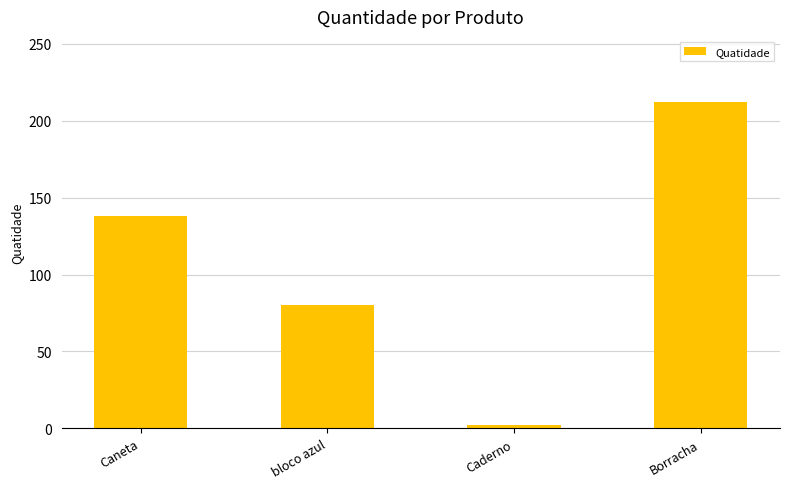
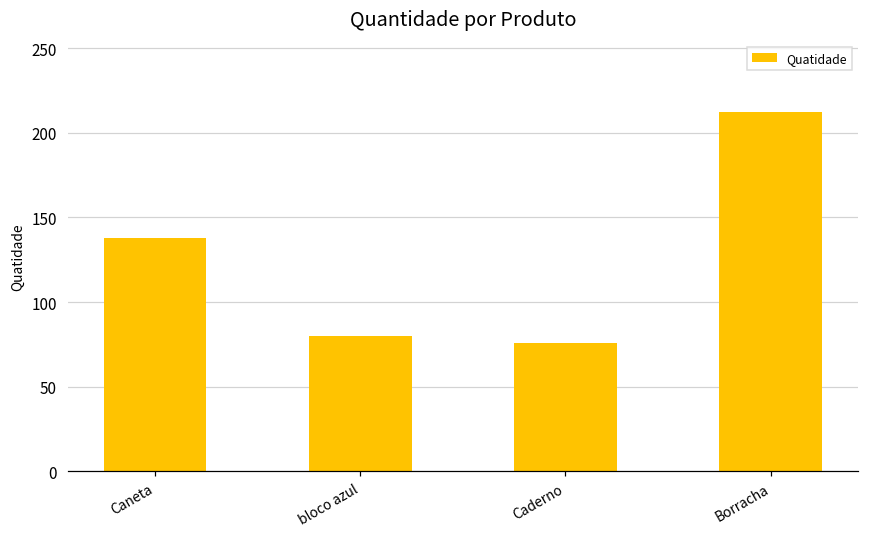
Caderno: 2 -> 76
